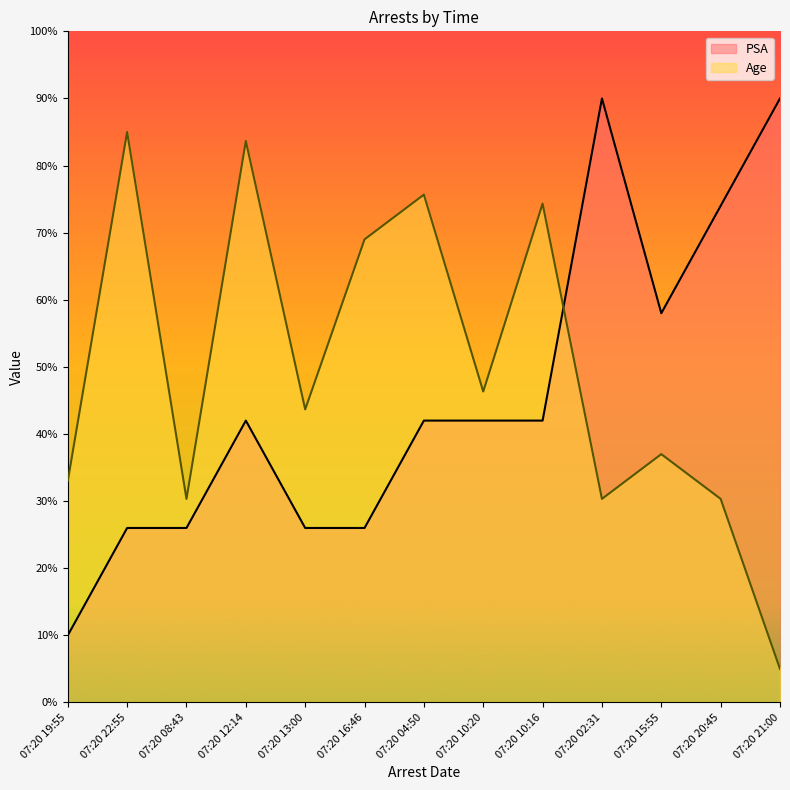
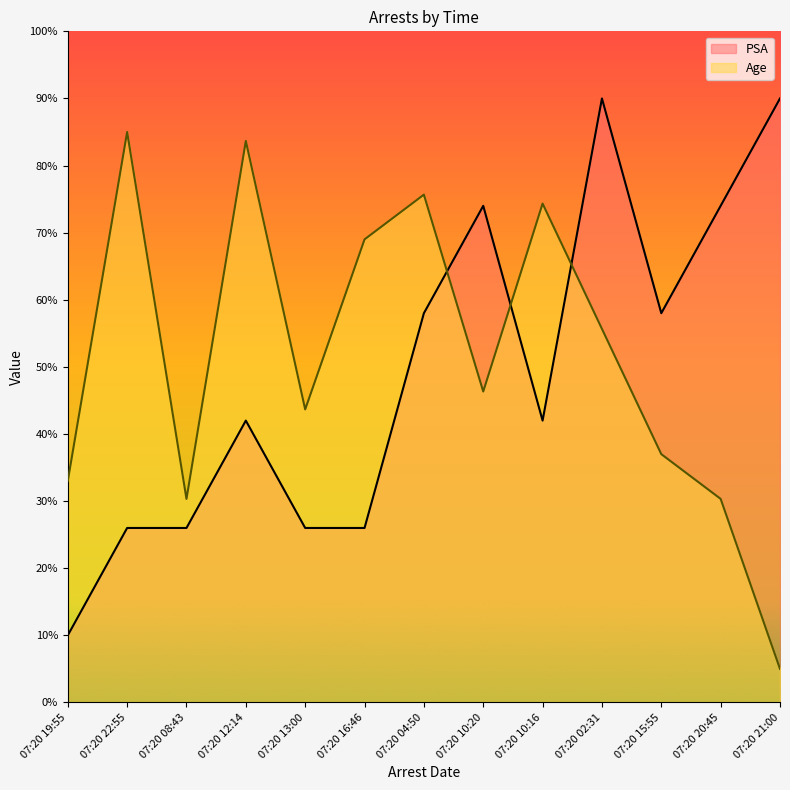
PSA, 07:20 04:50: 42% -> 58%
PSA, 07:20 10:20: 42% -> 74%
Age, 07:20 02:31: 30% -> 56%
